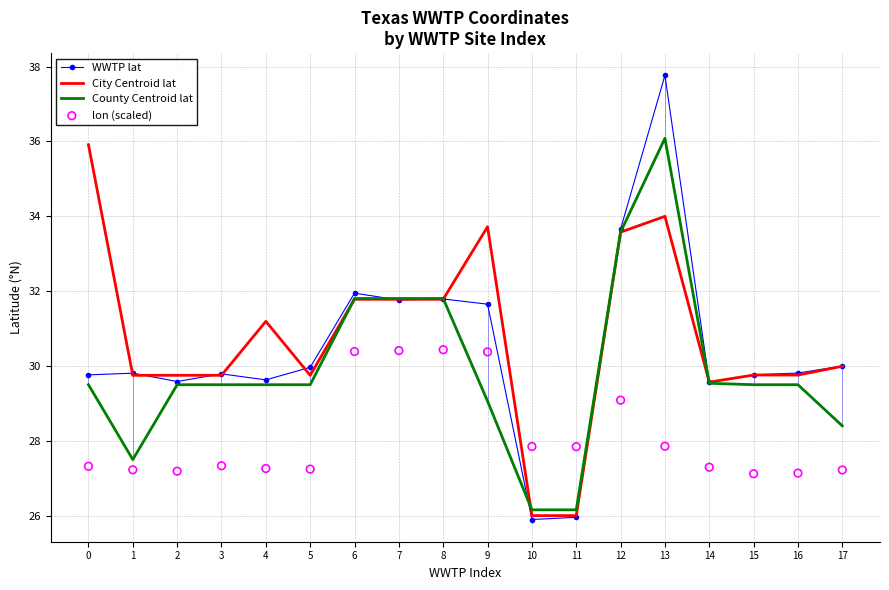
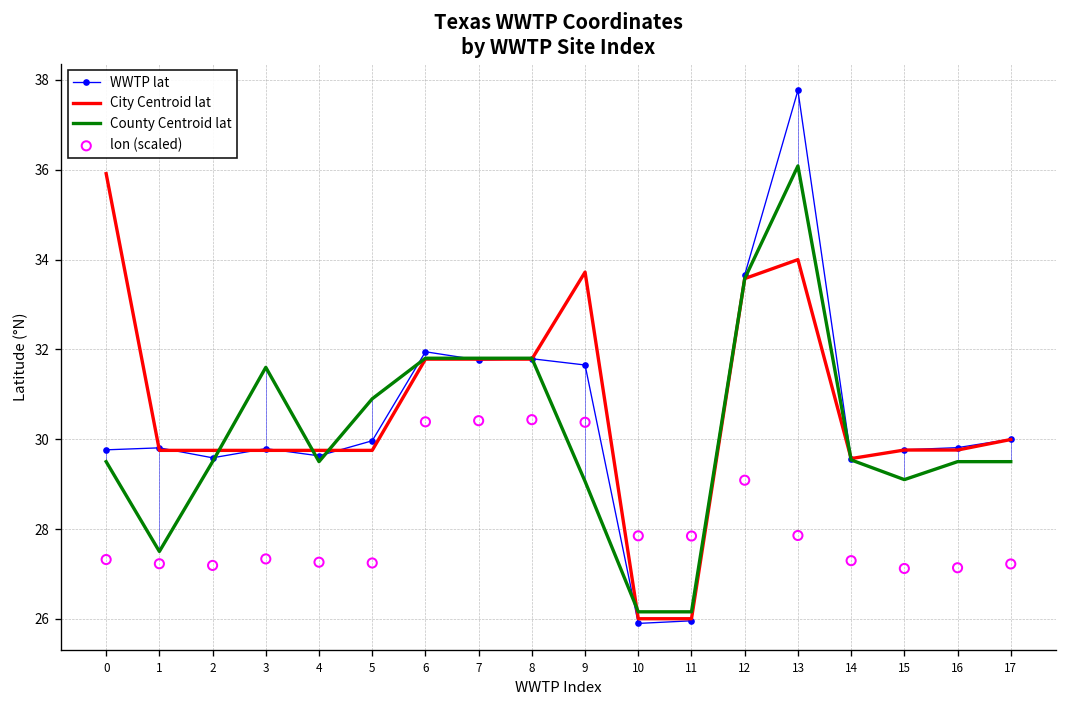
County Centroid lat, 3: 29.5 -> 31.6
City Centroid lat, 4: 31.2 -> 29.8
County Centroid lat, 5: 29.5 -> 30.9
County Centroid lat, 15: 29.5 -> 29.1
County Centroid lat, 17: 28.4 -> 29.5
